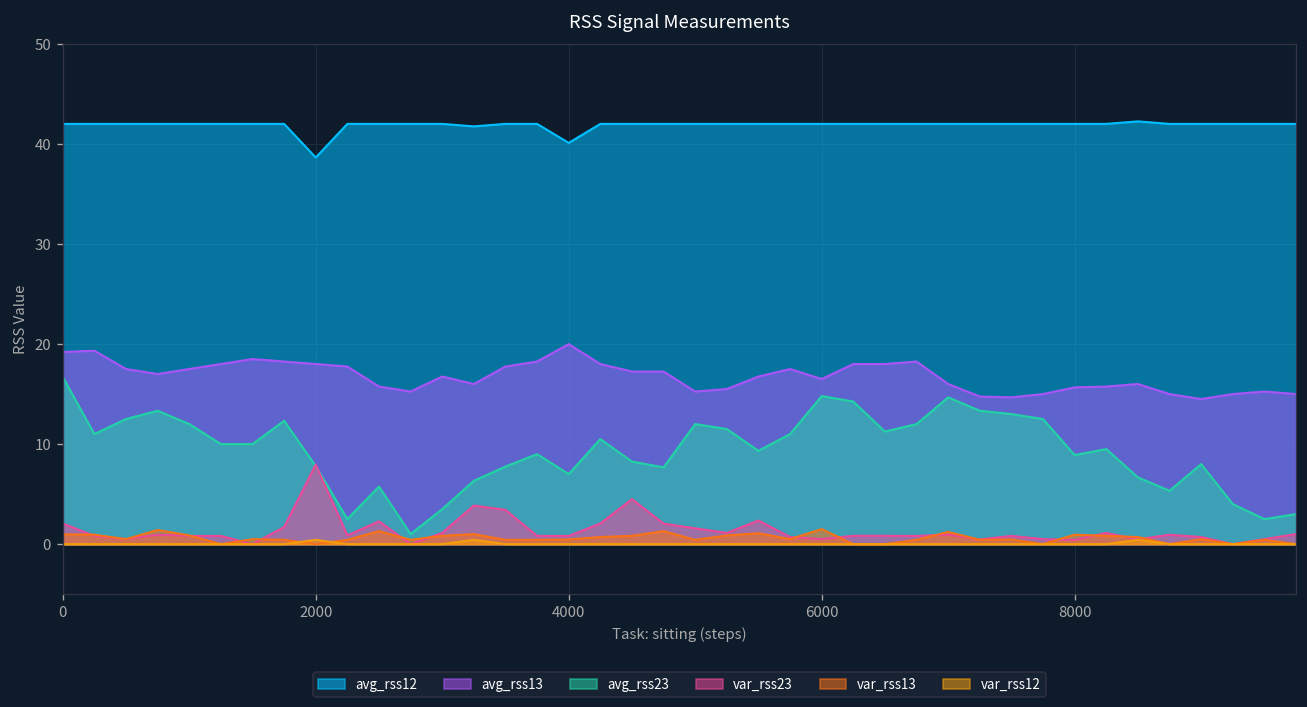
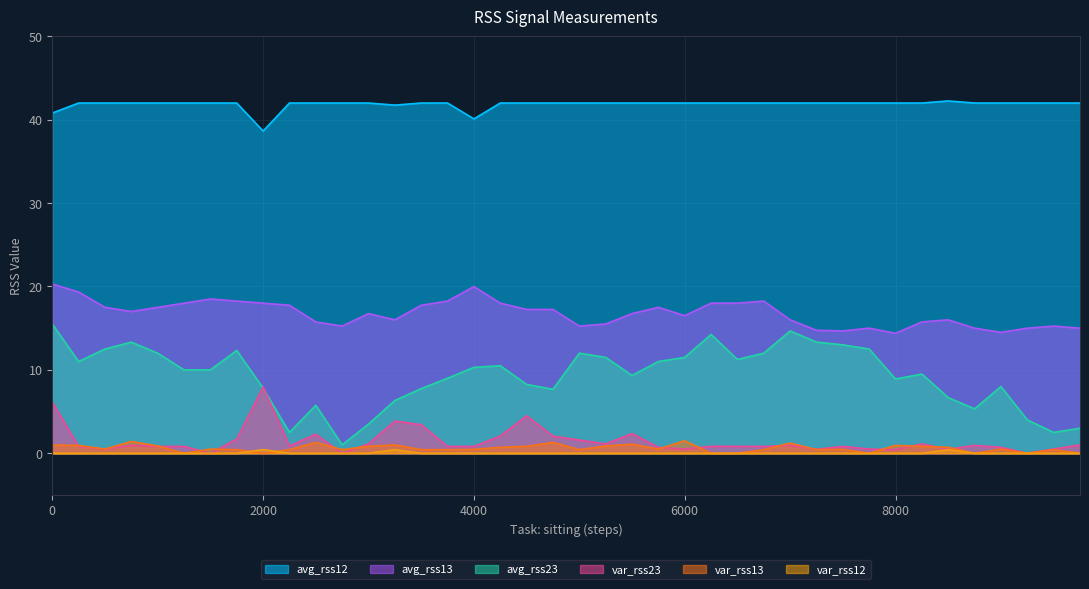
avg_rss12, 0: 42 -> 41
avg_rss13, 0: 19 -> 20
avg_rss23, 0: 17 -> 16
var_rss23, 0: 2 -> 6
avg_rss23, 4000: 7 -> 10
avg_rss23, 6000: 15 -> 12
avg_rss13, 8000: 16 -> 14
